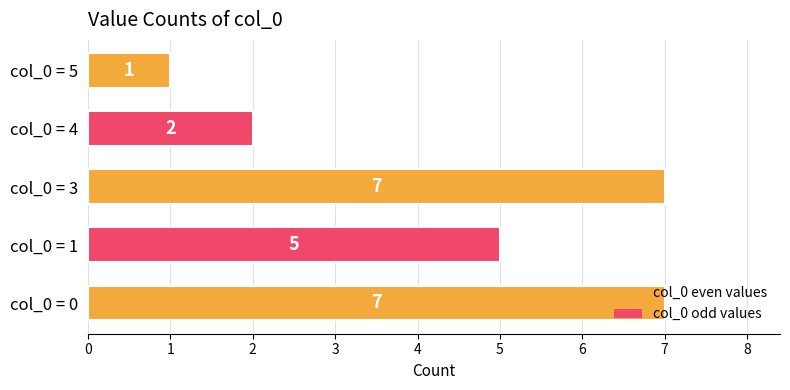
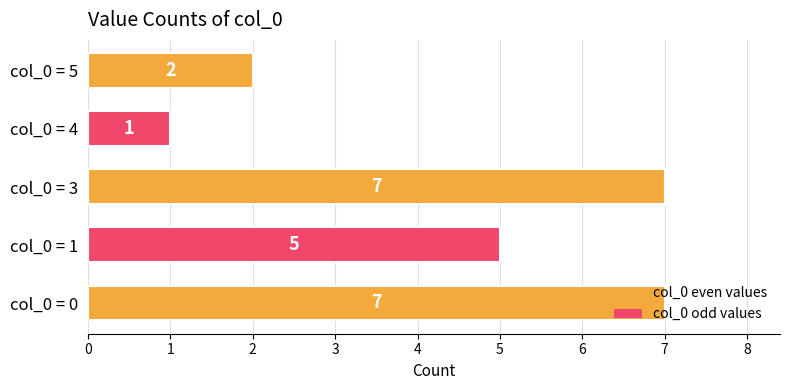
col_0 = 5: 1 -> 2
col_0 = 4: 2 -> 1
